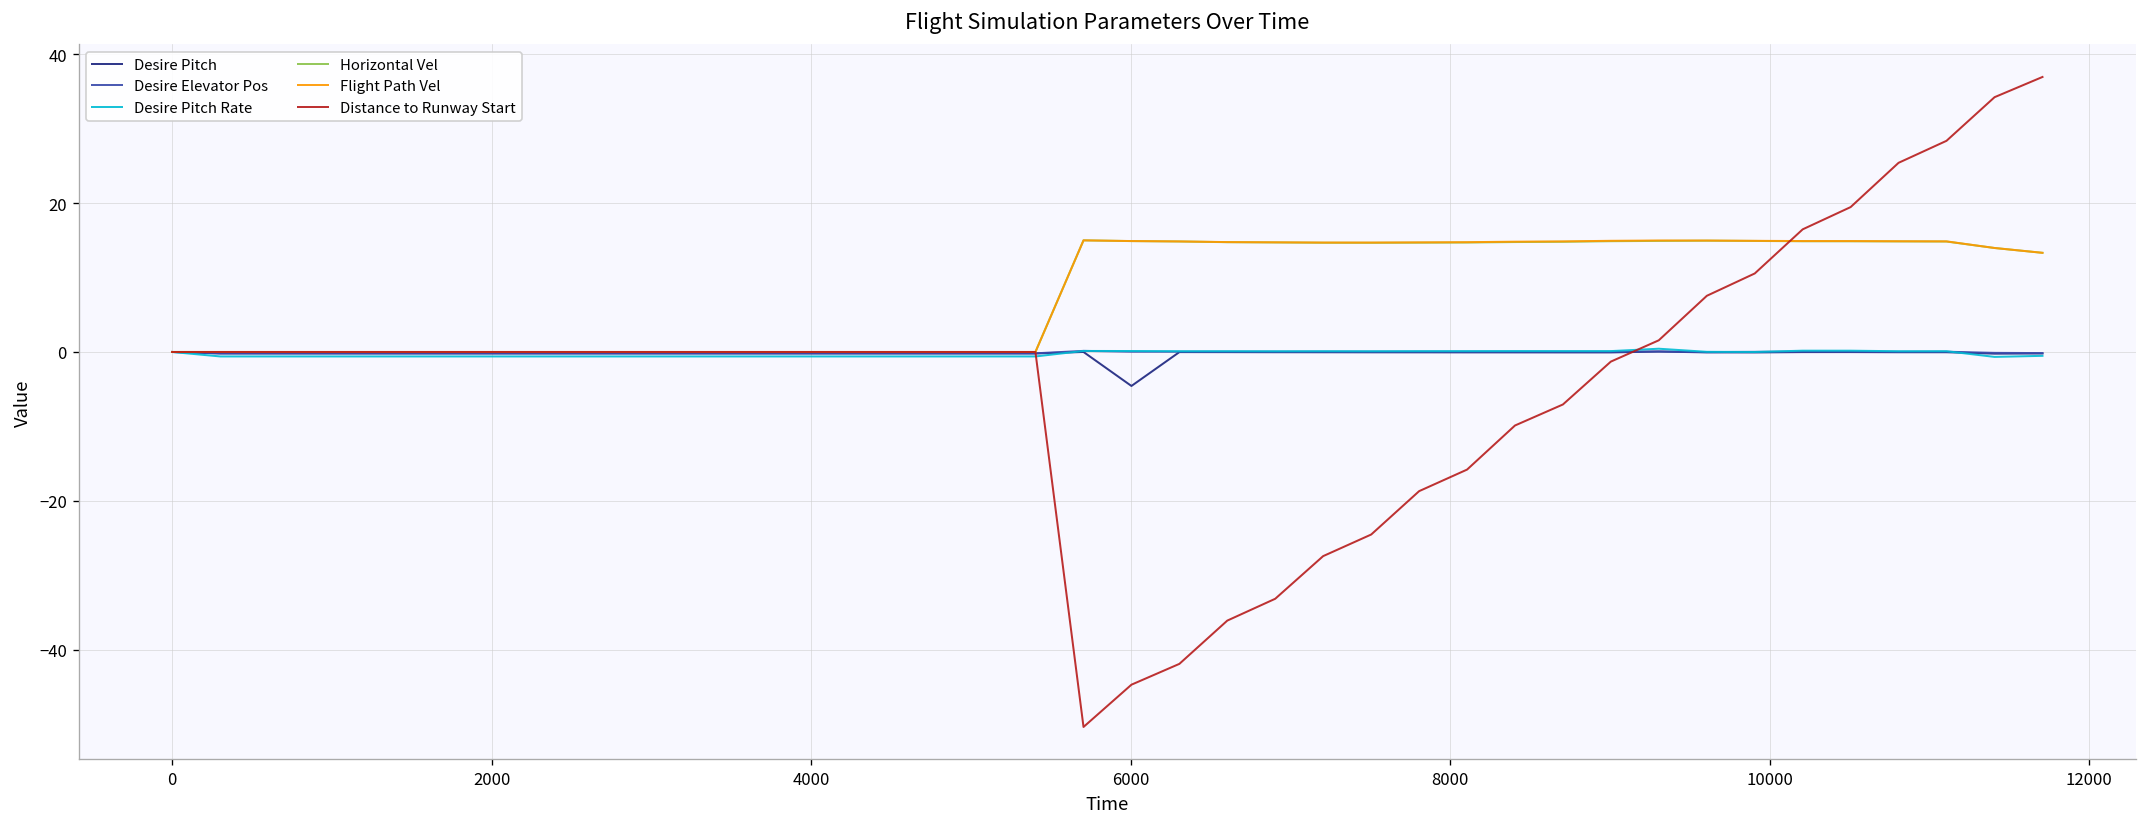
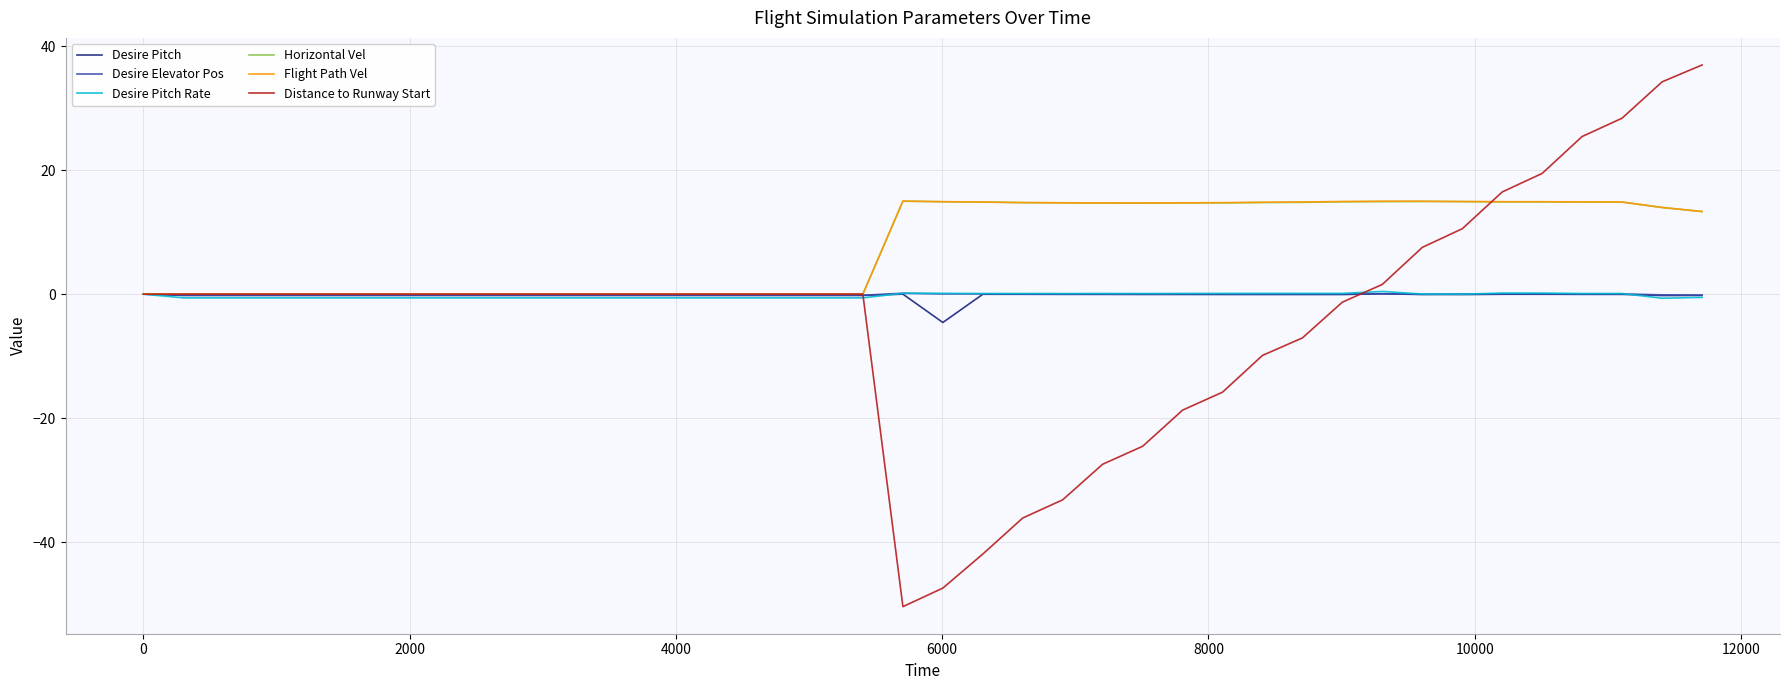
Distance to Runway Start, 6000: -45 -> -47
